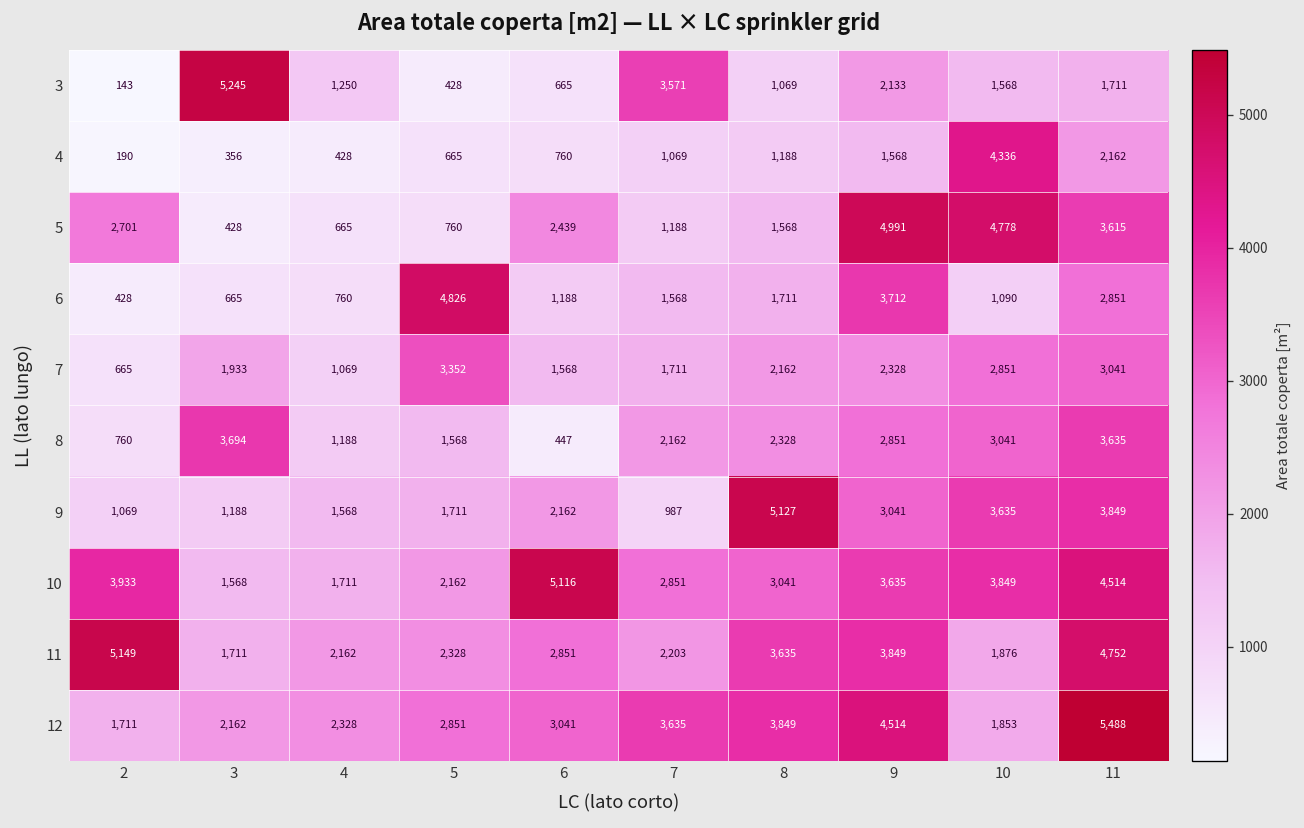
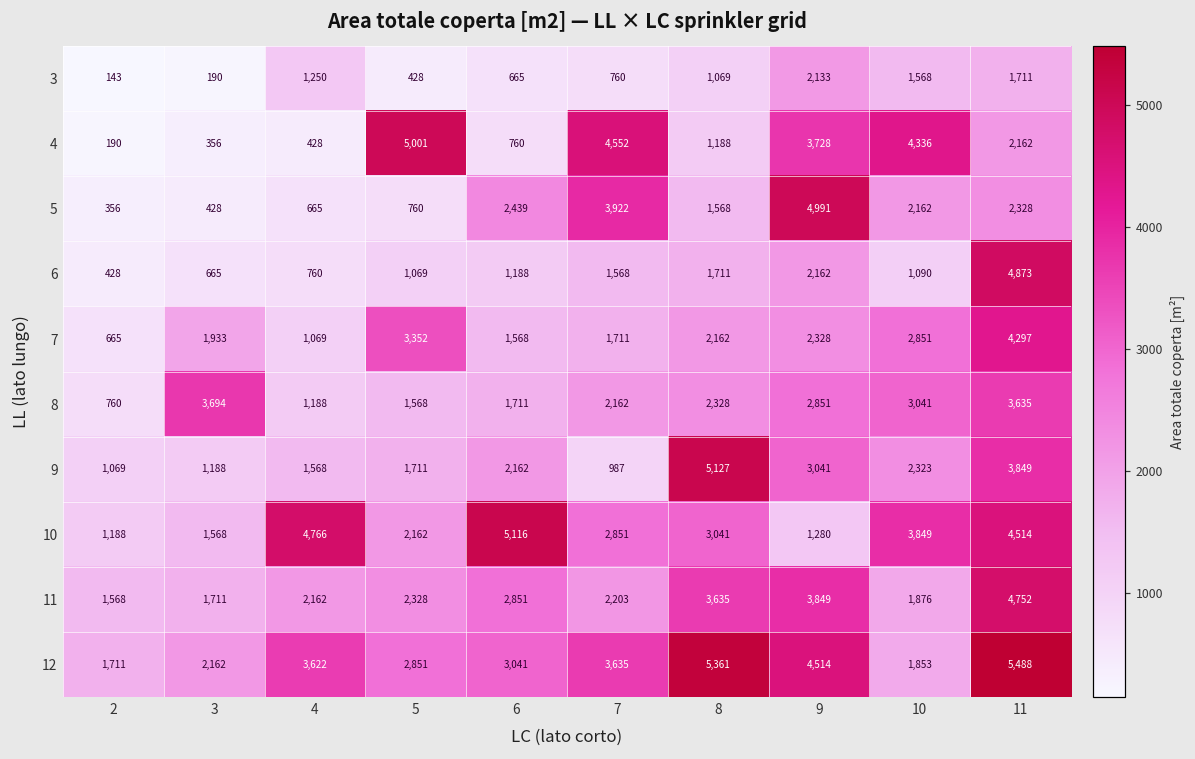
3, 3: 5,245 -> 190
3, 7: 3,571 -> 760
4, 5: 665 -> 5,001
4, 7: 1,069 -> 4,552
4, 9: 1,568 -> 3,728
5, 2: 2,701 -> 356
5, 7: 1,188 -> 3,922
5, 10: 4,778 -> 2,162
5, 11: 3,615 -> 2,328
6, 5: 4,826 -> 1,069
6, 9: 3,712 -> 2,162
6, 11: 2,851 -> 4,873
7, 11: 3,041 -> 4,297
8, 6: 447 -> 1,711
9, 10: 3,635 -> 2,323
10, 2: 3,933 -> 1,188
10, 4: 1,711 -> 4,766
10, 9: 3,635 -> 1,280
11, 2: 5,149 -> 1,568
12, 4: 2,328 -> 3,622
12, 8: 3,849 -> 5,361
